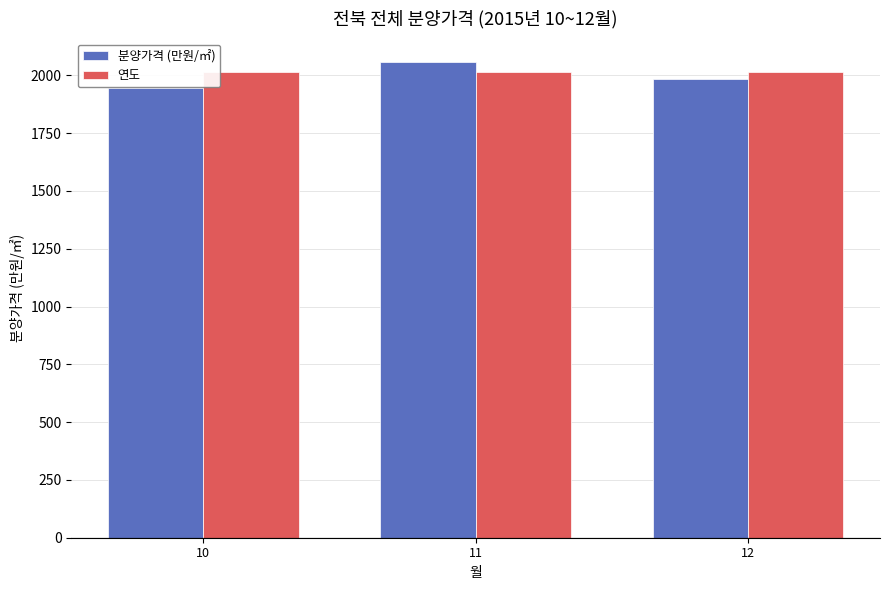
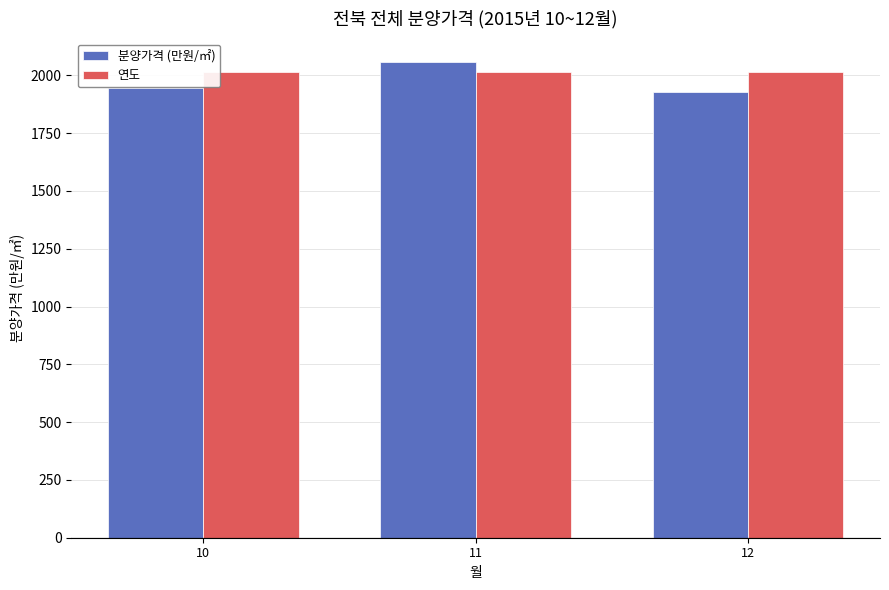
분양가격 (만원/㎡), 12: 1980 -> 1930
